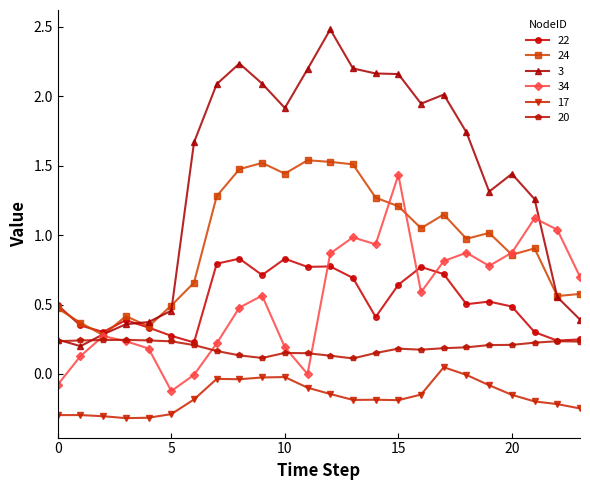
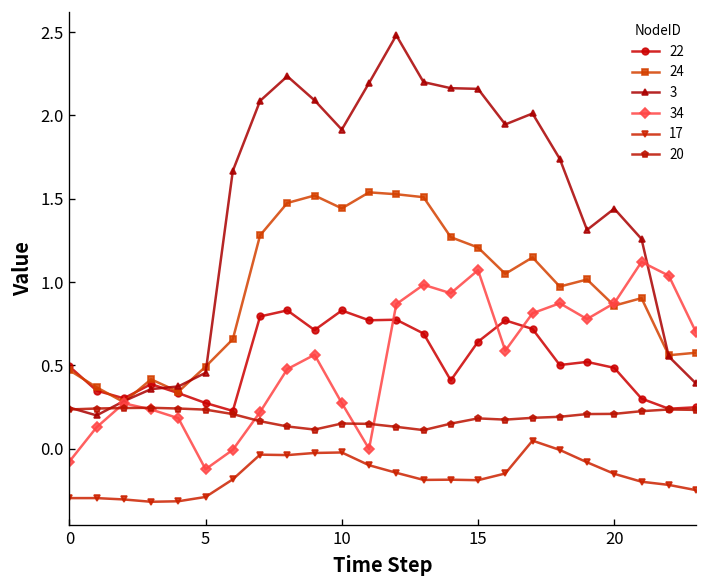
34, 10: 0.19 -> 0.27
34, 15: 1.43 -> 1.07
